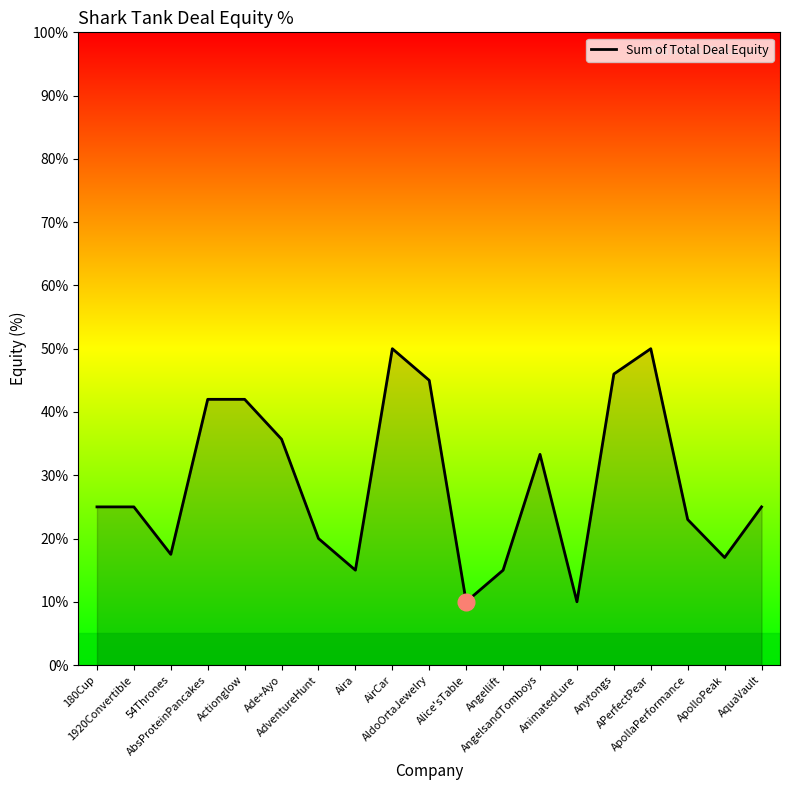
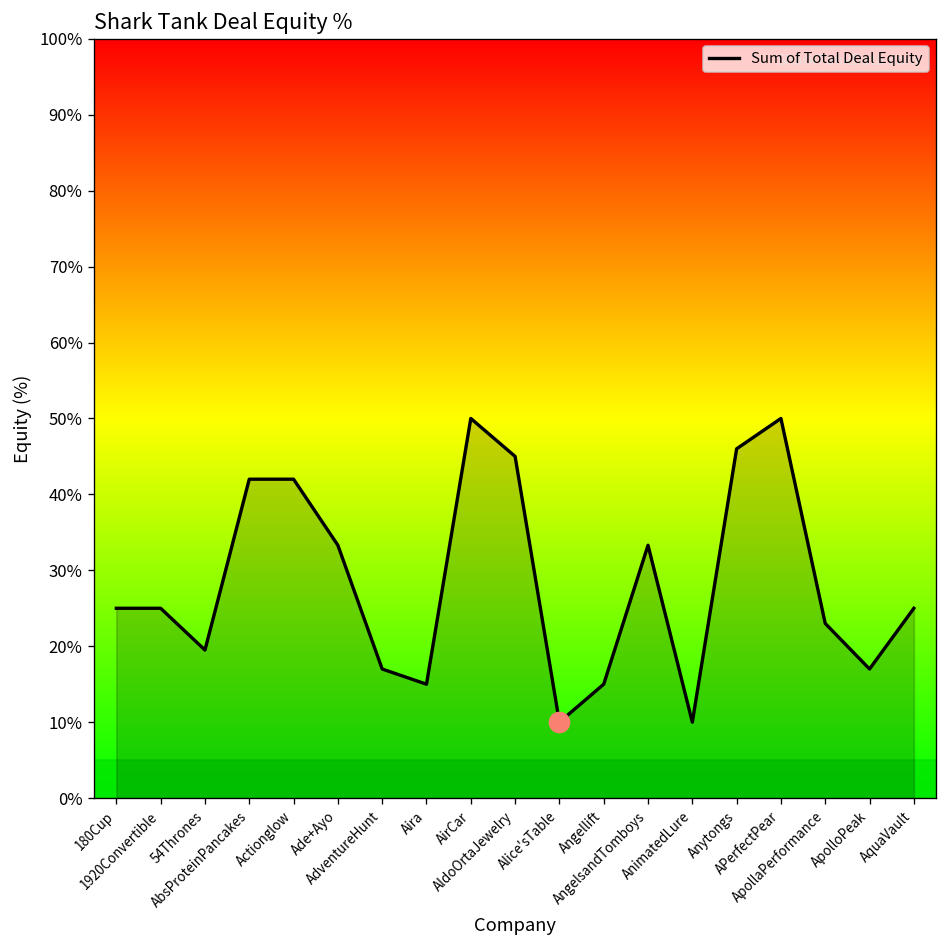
Sum of Total Deal Equity, 54Thrones: 18% -> 20%
Sum of Total Deal Equity, Ade+Ayo: 36% -> 33%
Sum of Total Deal Equity, AdventureHunt: 20% -> 17%
